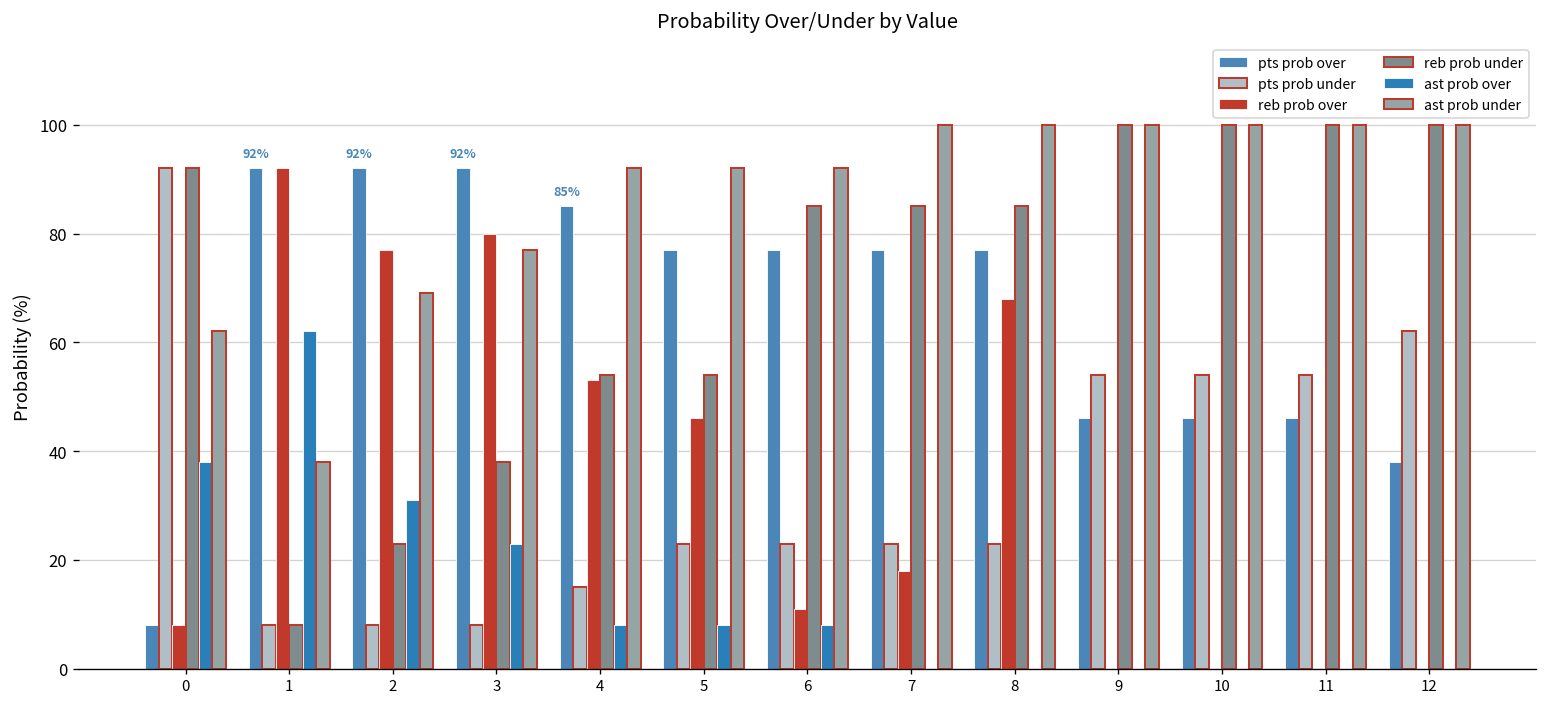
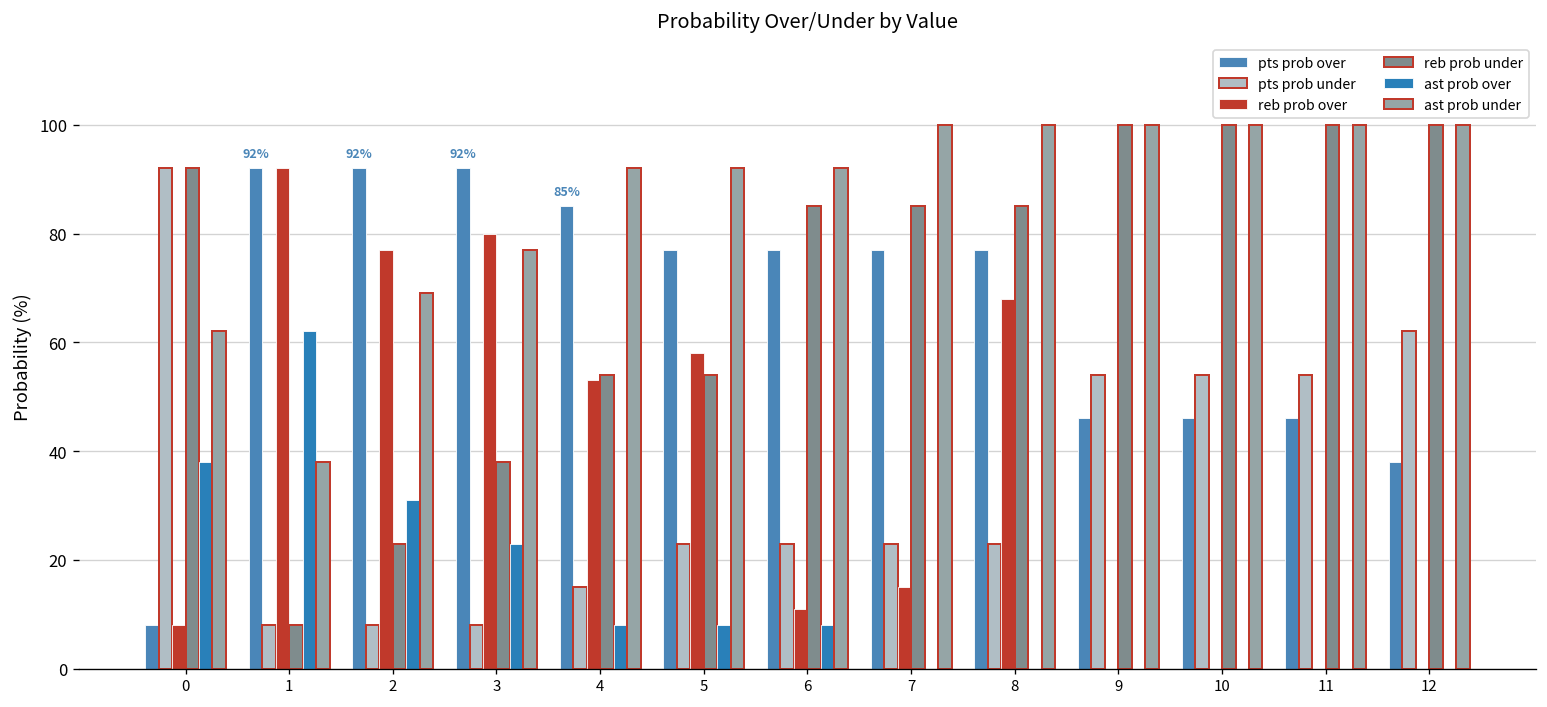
reb prob over, 5: 46 -> 58
reb prob over, 7: 18 -> 15
